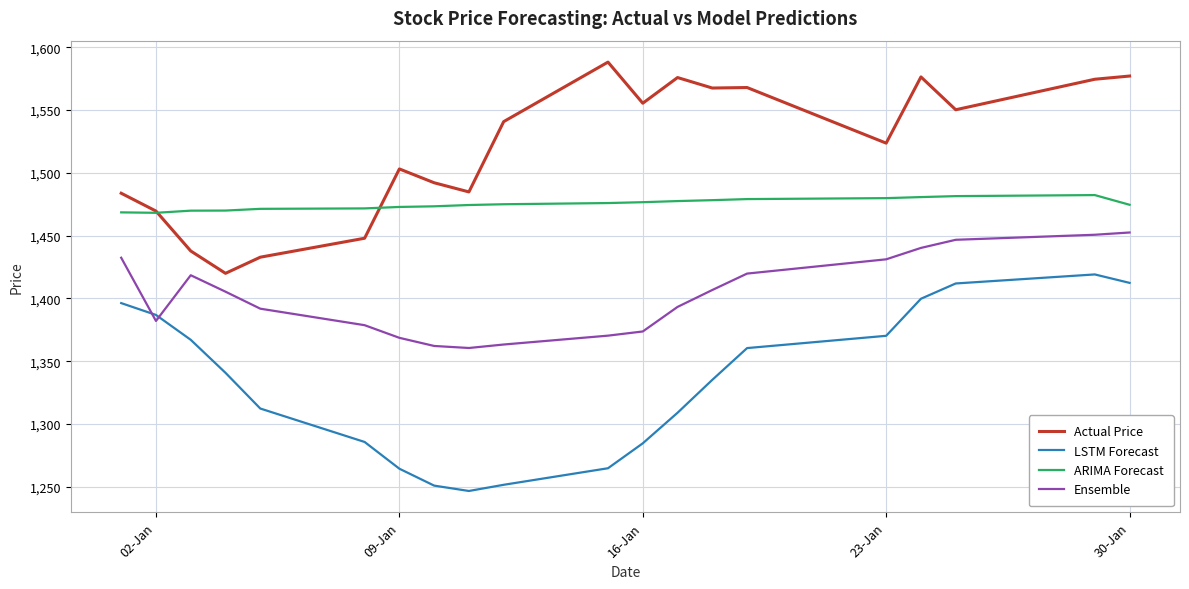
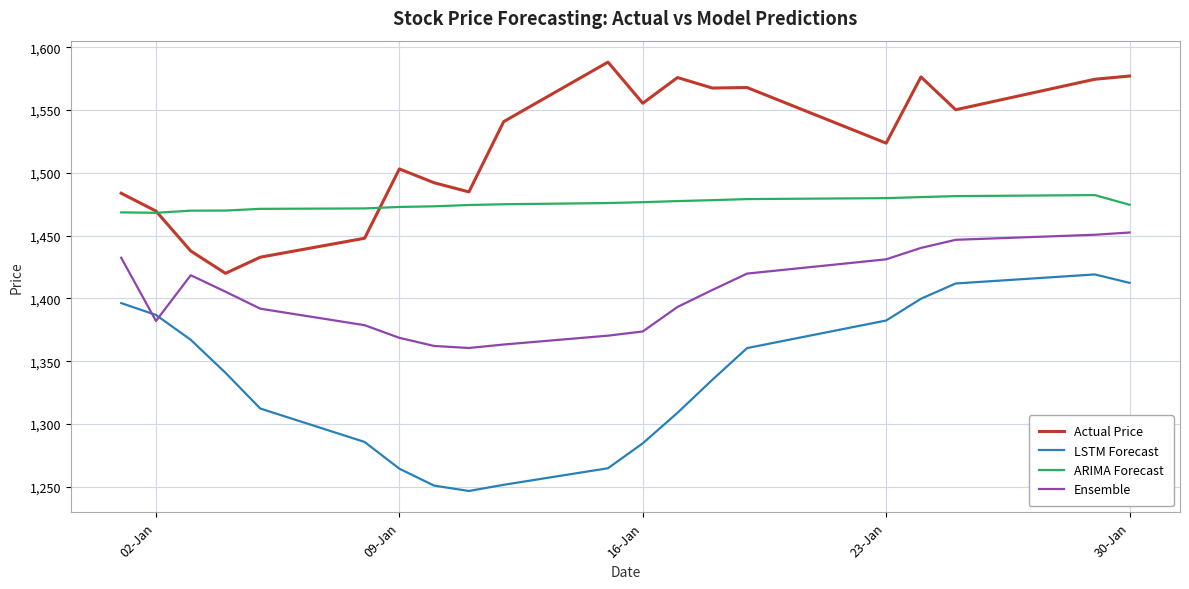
LSTM Forecast, 23-Jan: 1,370 -> 1,382
